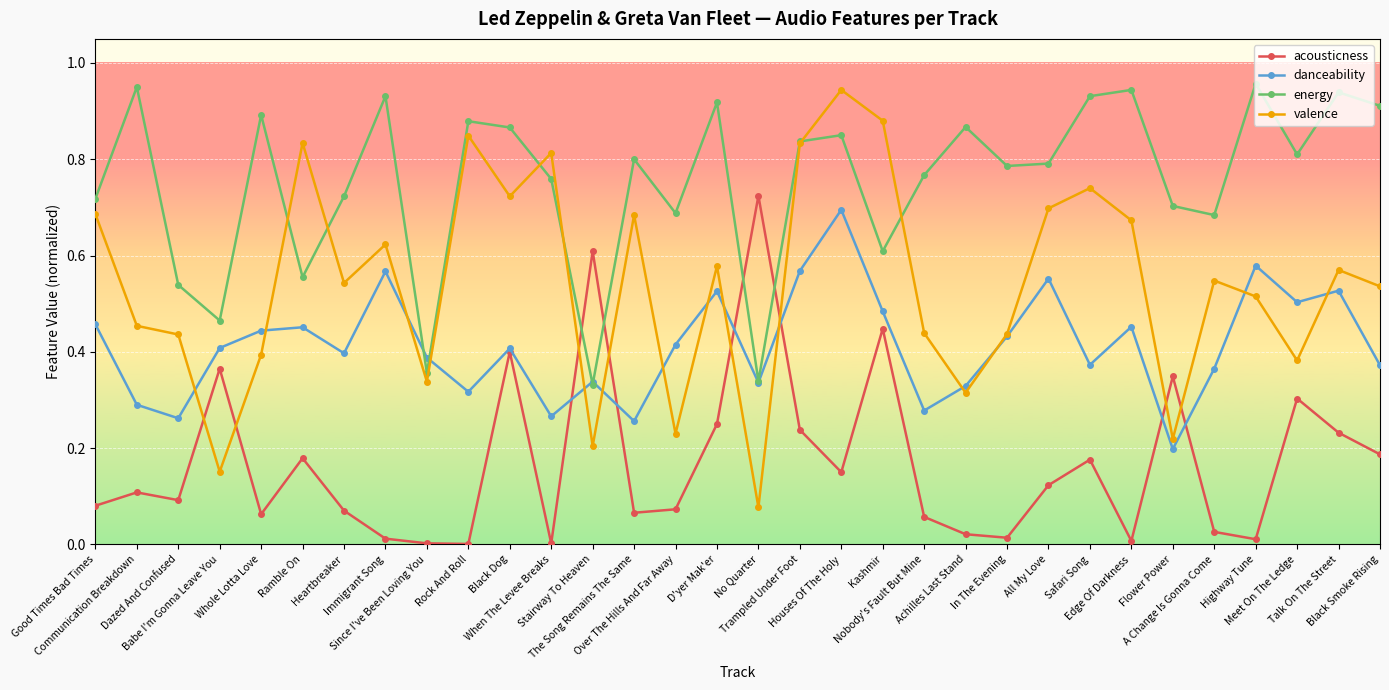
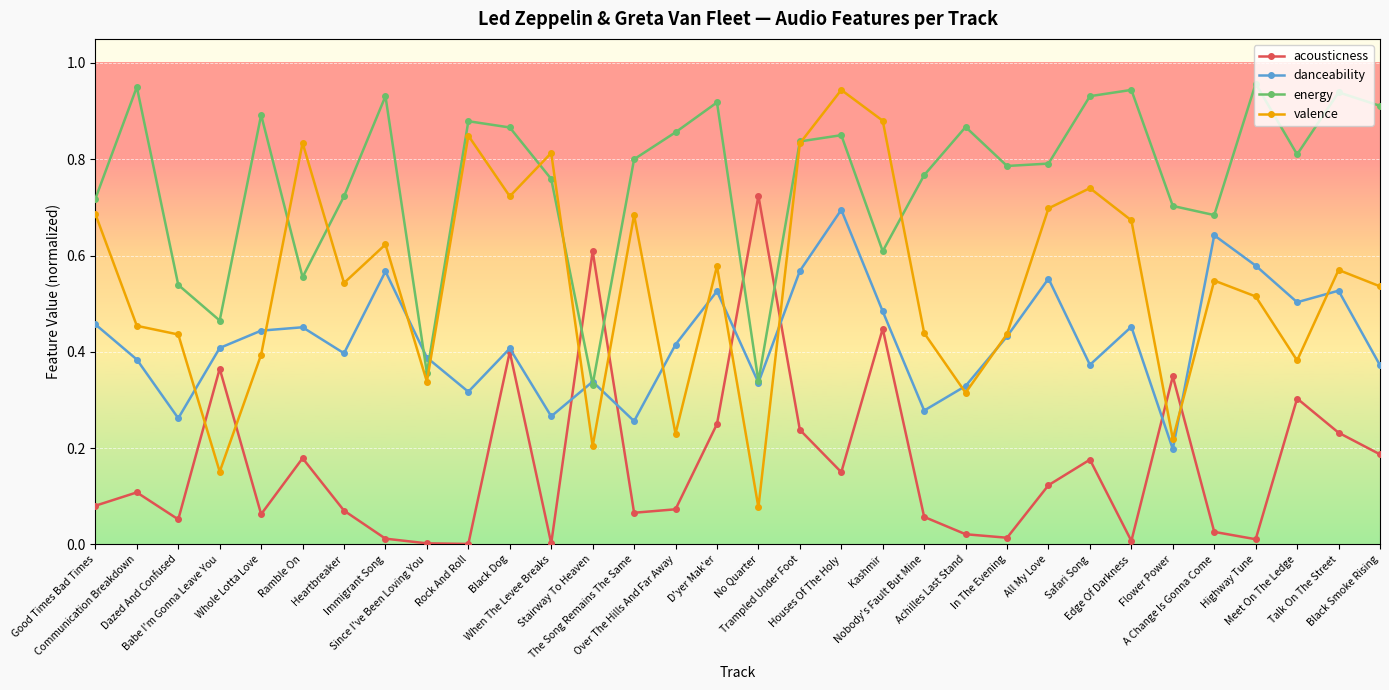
danceability, Communication Breakdown: 0.29 -> 0.38
acousticness, Dazed And Confused: 0.09 -> 0.05
energy, Over The Hills And Far Away: 0.69 -> 0.86
danceability, A Change Is Gonna Come: 0.37 -> 0.64
